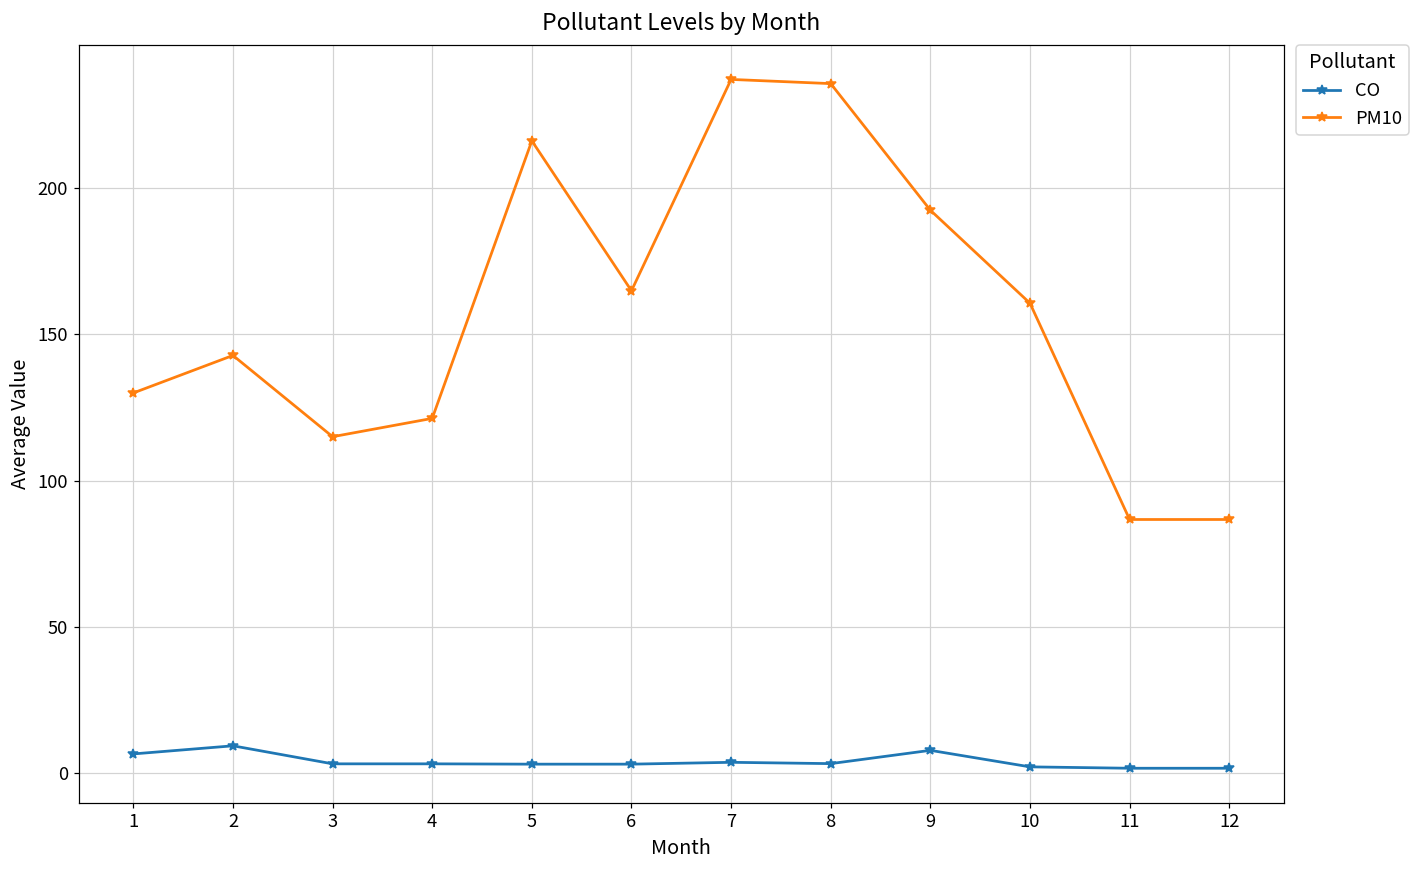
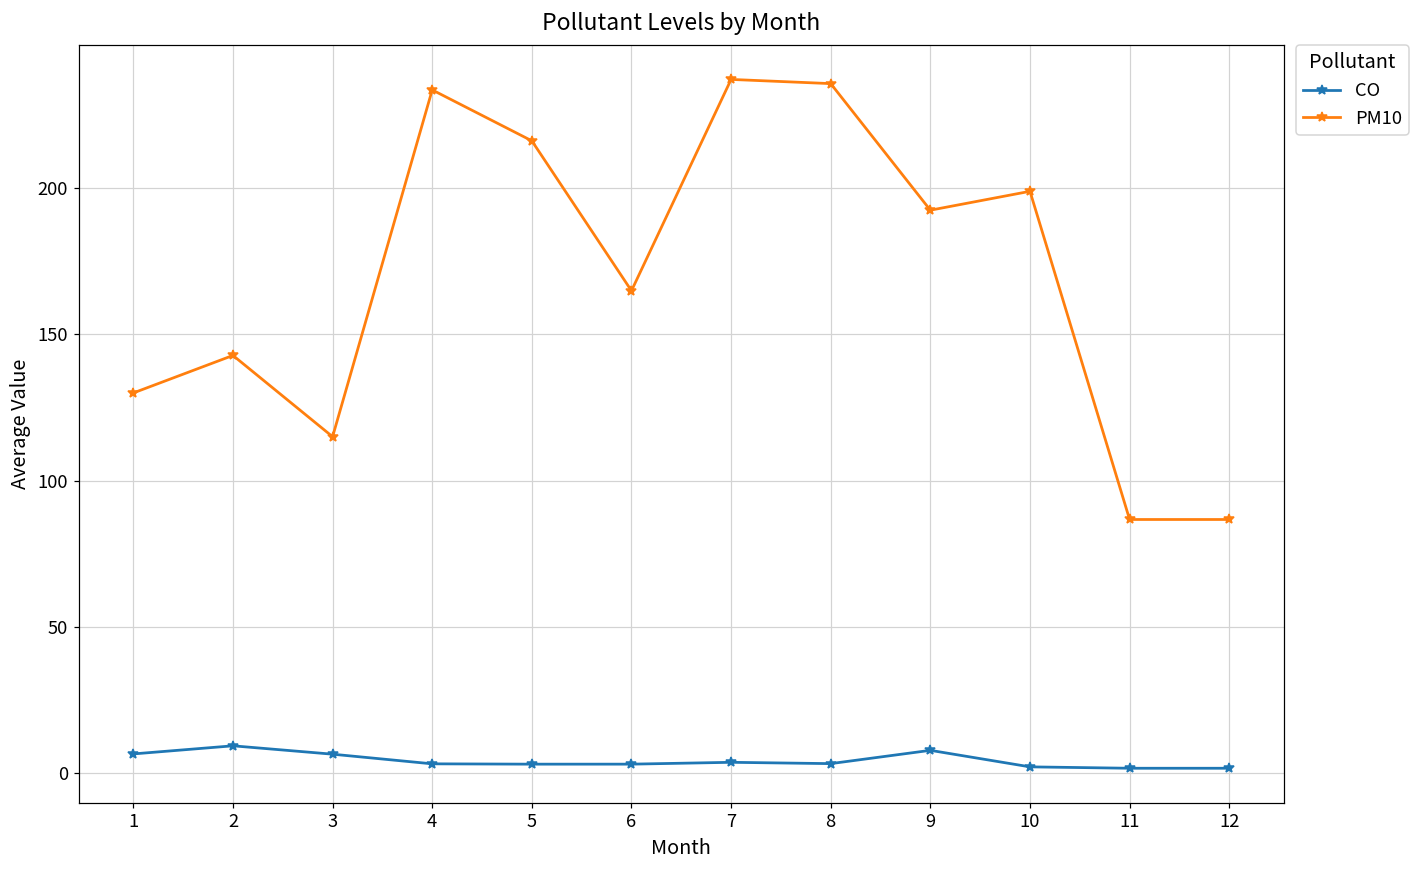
CO, 3: 3 -> 7
PM10, 4: 121 -> 233
PM10, 10: 161 -> 199
